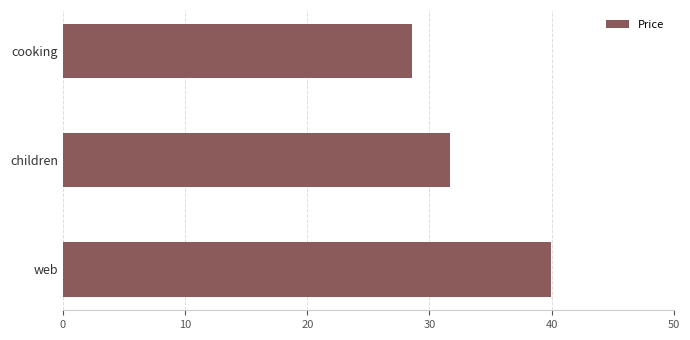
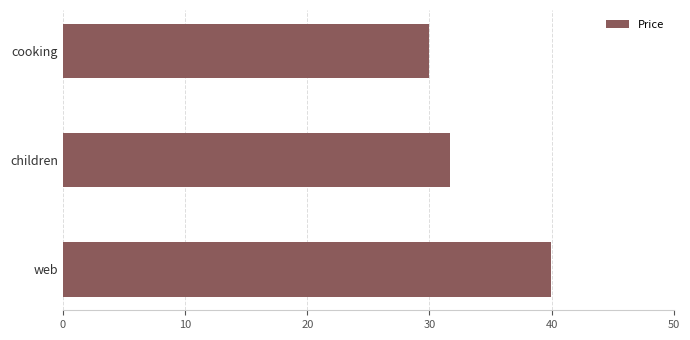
cooking: 28.6 -> 30.0
